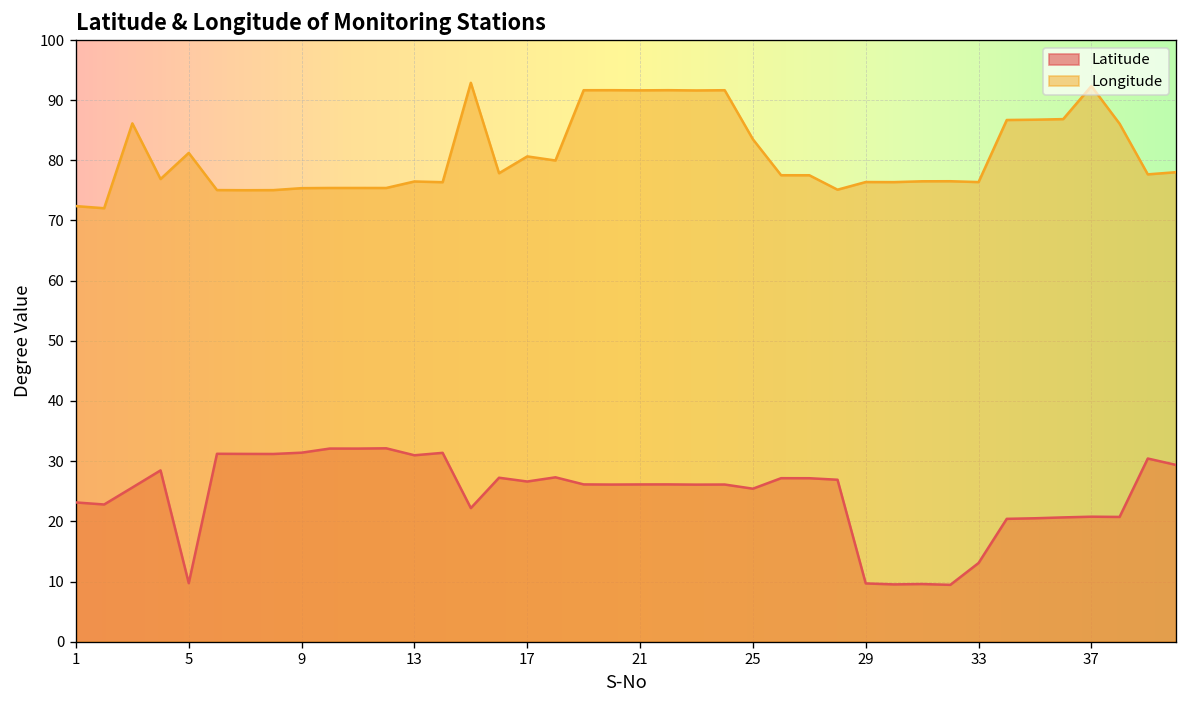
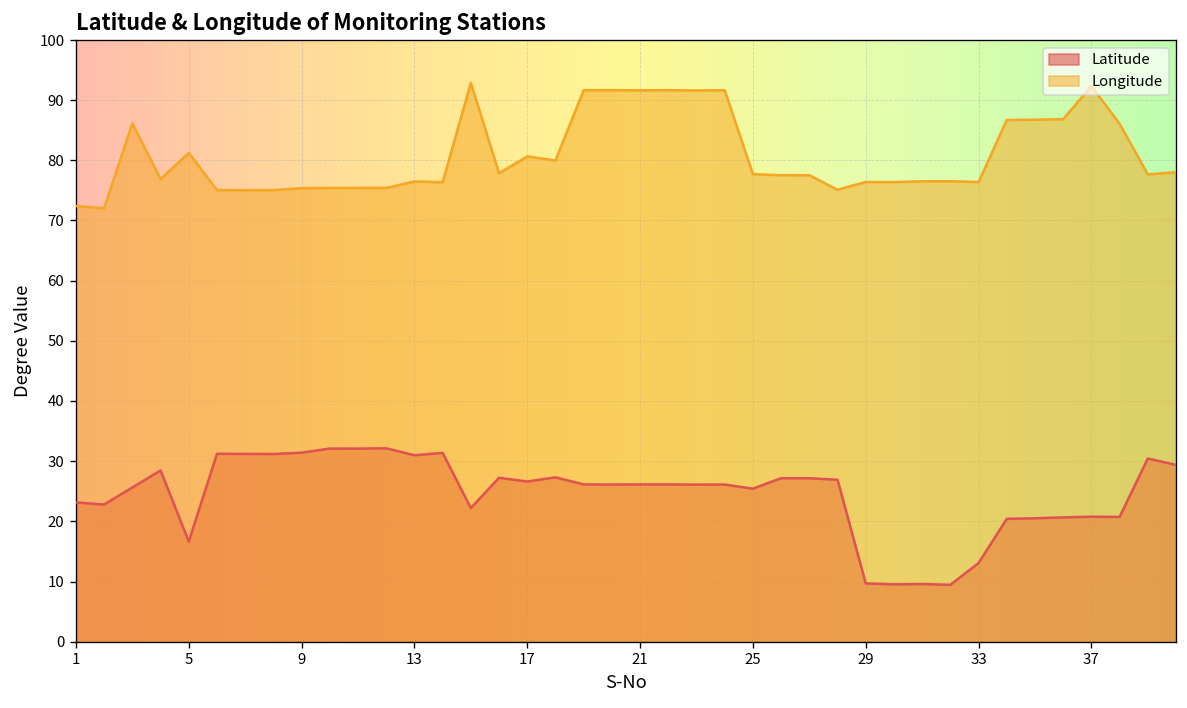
Latitude, 5: 10 -> 17
Longitude, 25: 84 -> 78
